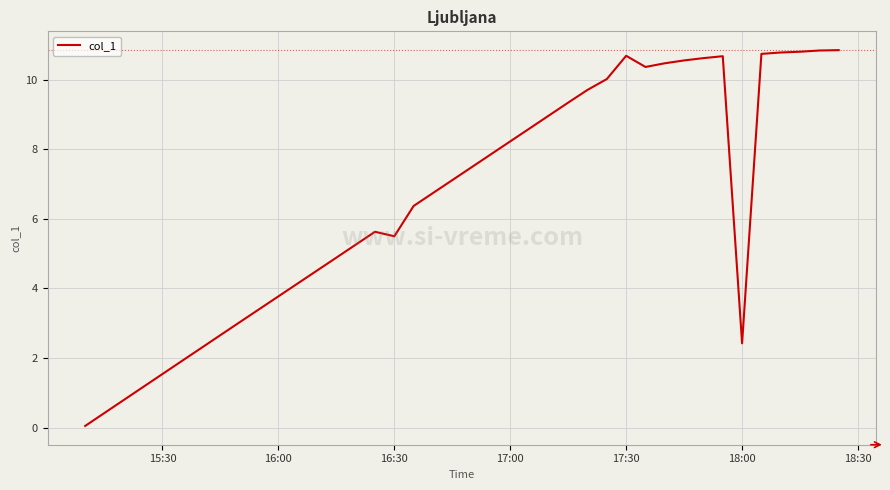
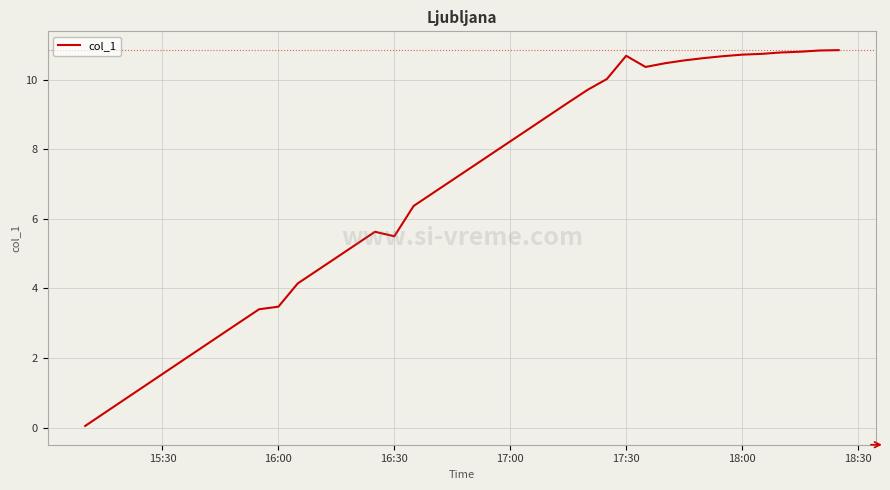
16:00: 3.8 -> 3.5
18:00: 2.4 -> 10.7
